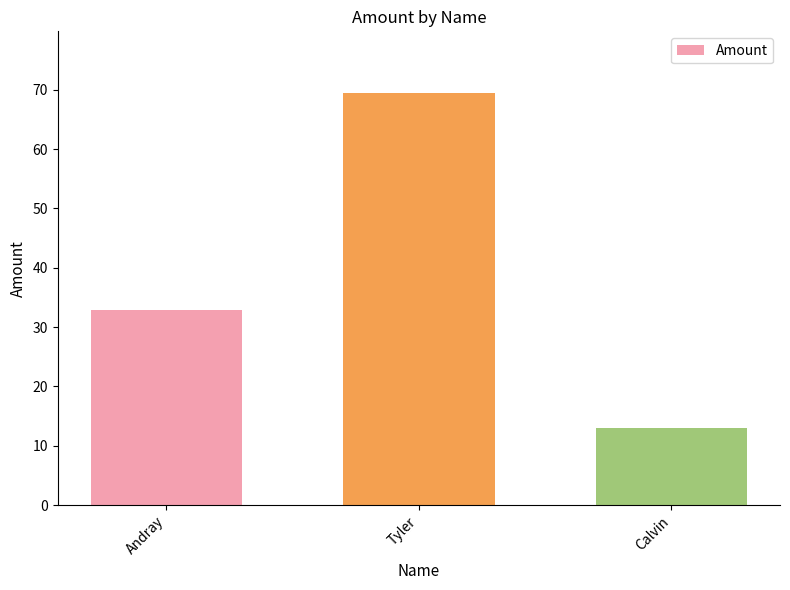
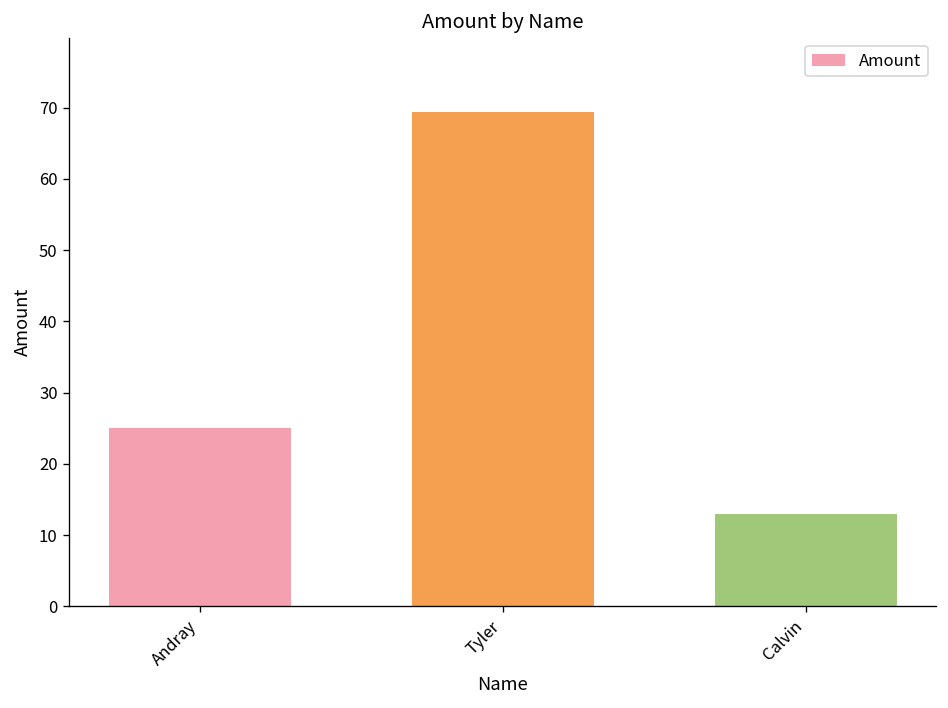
Andray: 33 -> 25
